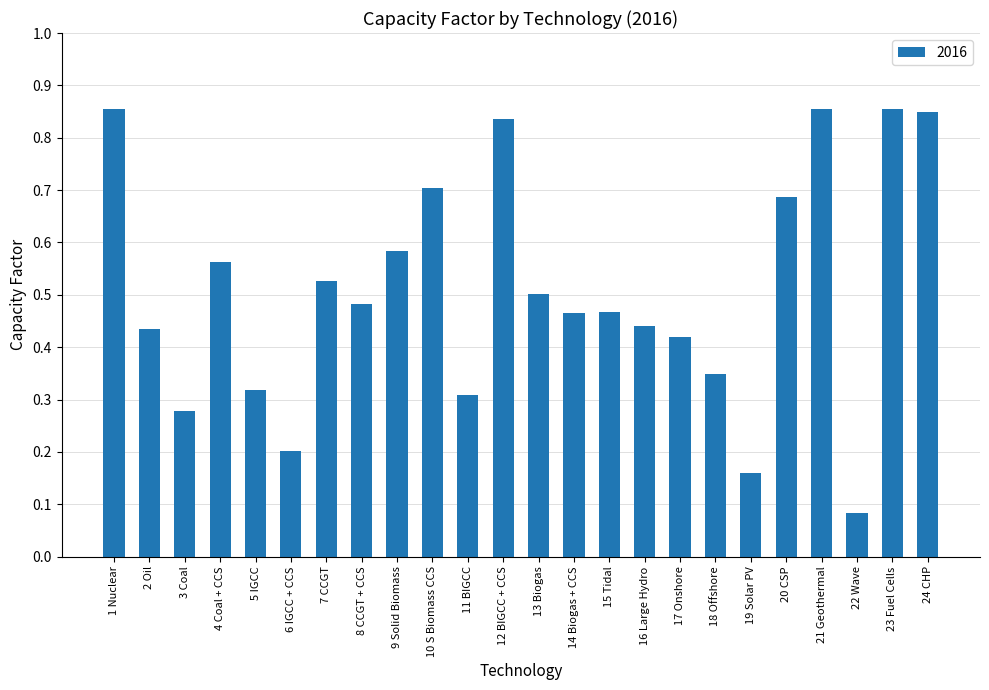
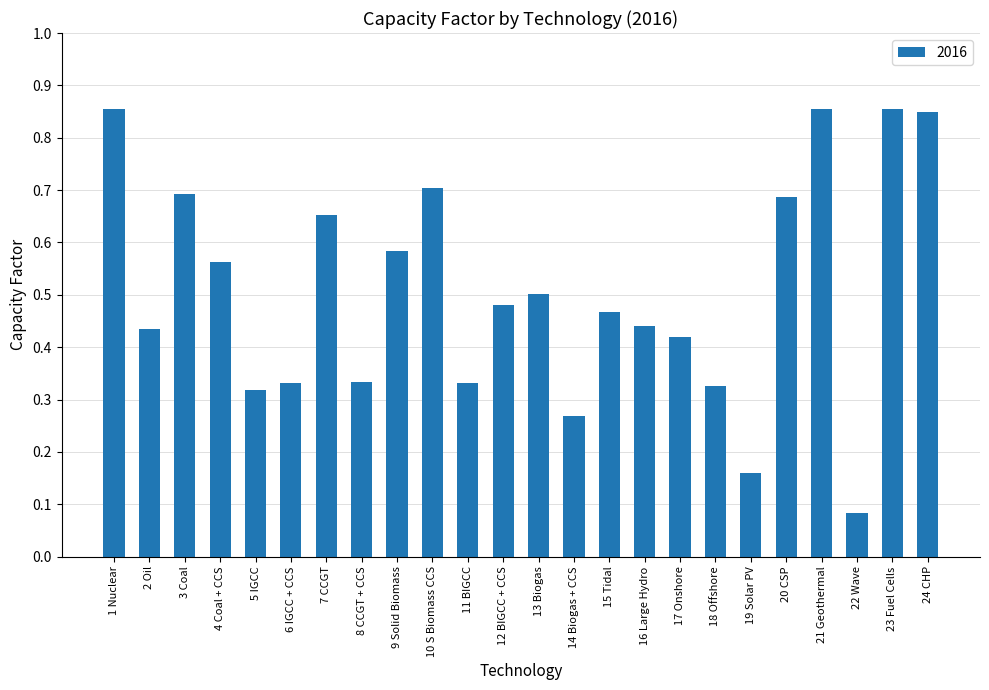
3 Coal: 0.28 -> 0.69
6 IGCC + CCS: 0.20 -> 0.33
7 CCGT: 0.53 -> 0.65
8 CCGT + CCS: 0.48 -> 0.33
11 BIGCC: 0.31 -> 0.33
12 BIGCC + CCS: 0.84 -> 0.48
14 Biogas + CCS: 0.47 -> 0.27
18 Offshore: 0.35 -> 0.33
